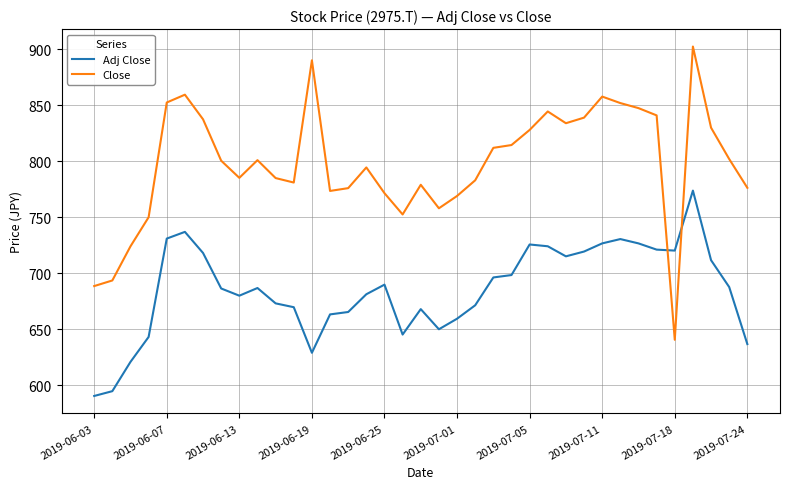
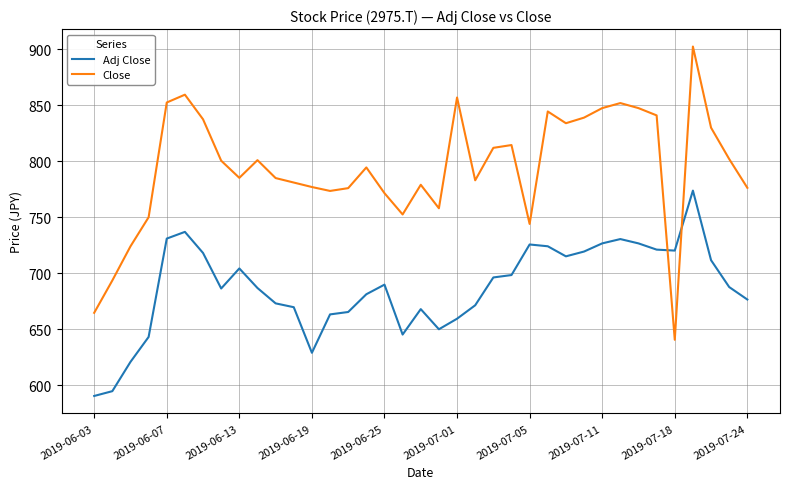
Close, 2019-06-03: 689 -> 665
Adj Close, 2019-06-13: 680 -> 704
Close, 2019-06-19: 890 -> 777
Close, 2019-07-01: 769 -> 857
Close, 2019-07-05: 828 -> 744
Close, 2019-07-11: 858 -> 848
Adj Close, 2019-07-24: 637 -> 676
